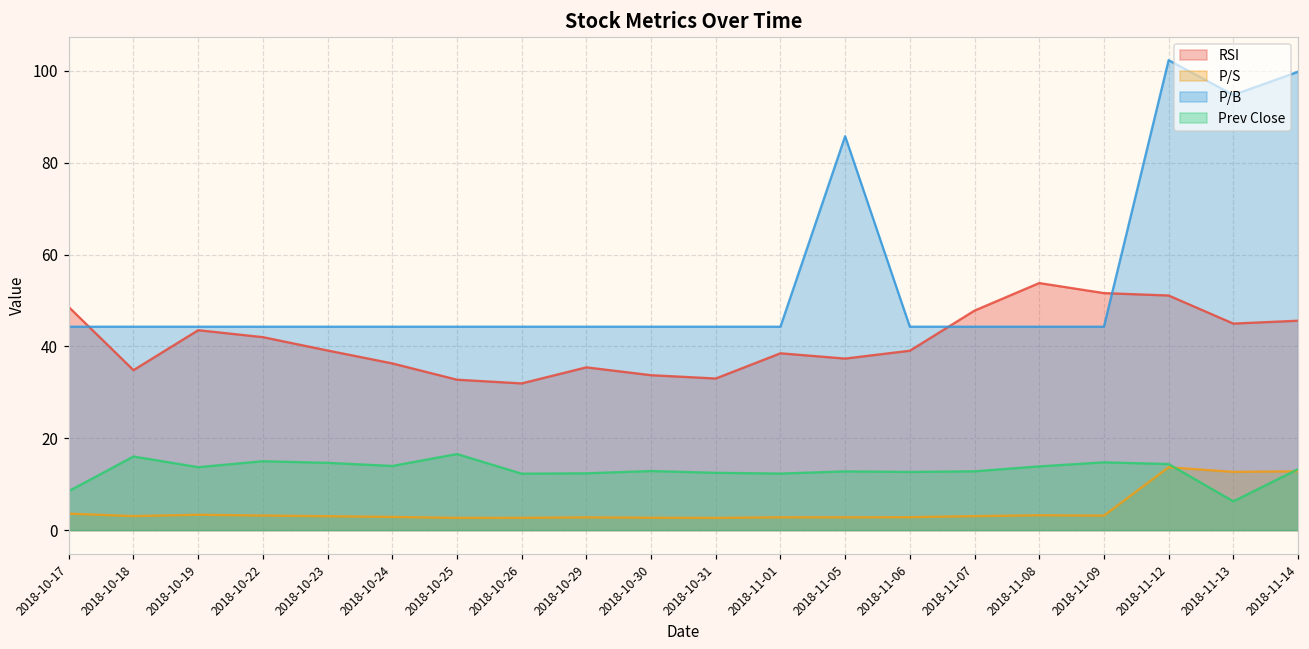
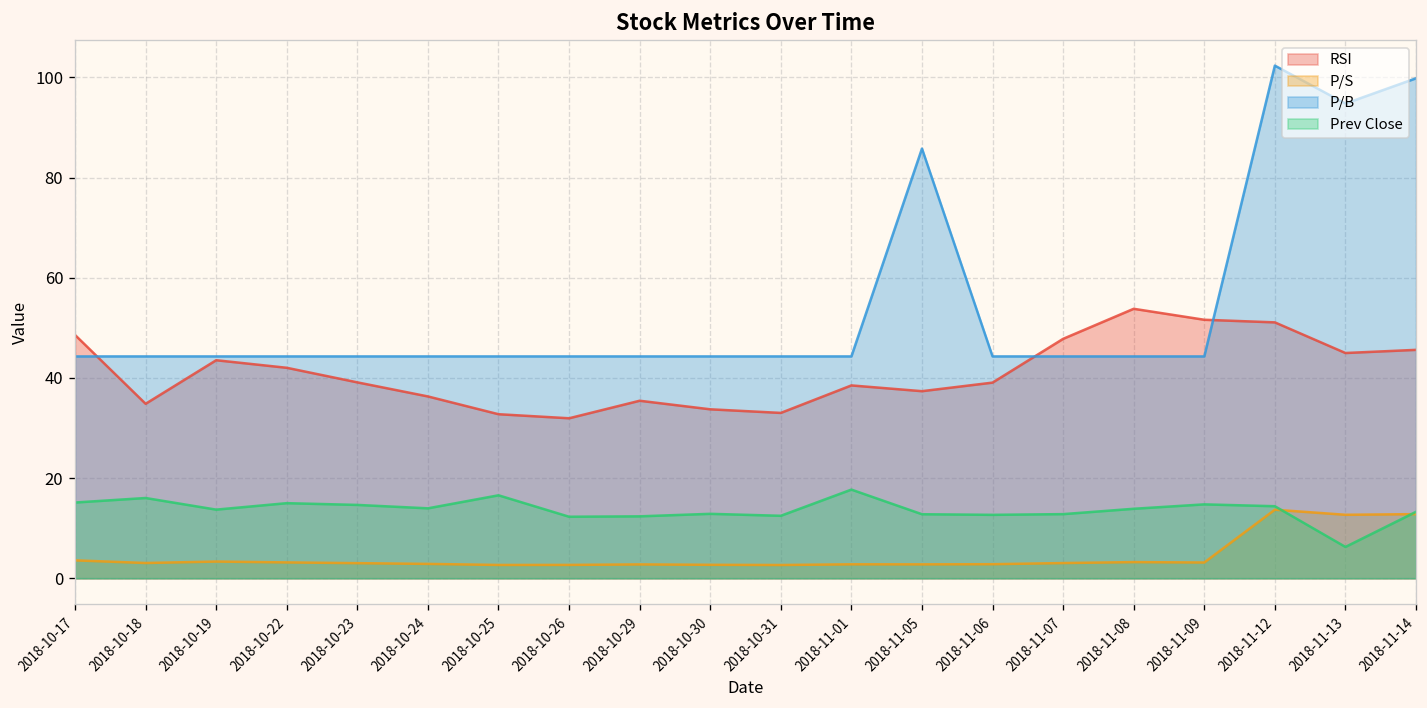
Prev Close, 2018-10-17: 8 -> 15
Prev Close, 2018-11-01: 12 -> 18
